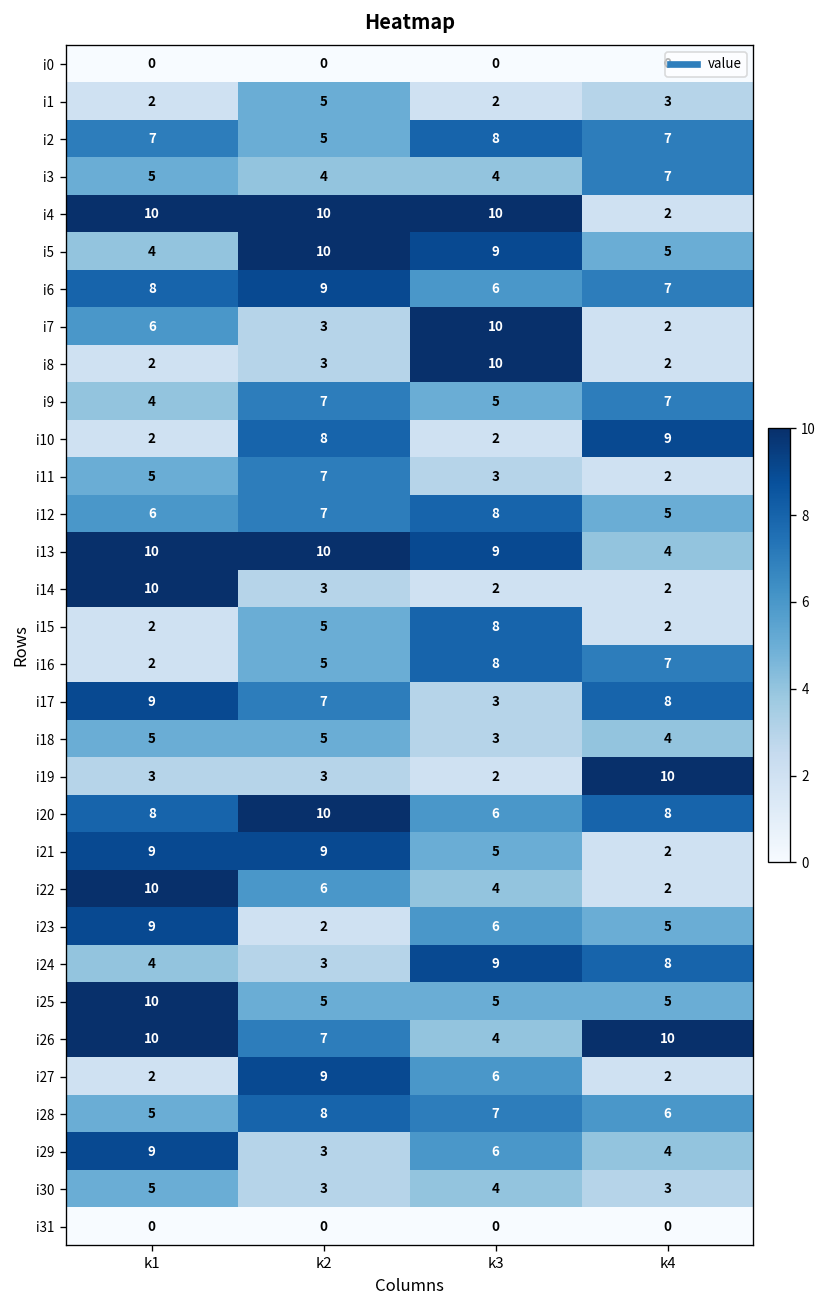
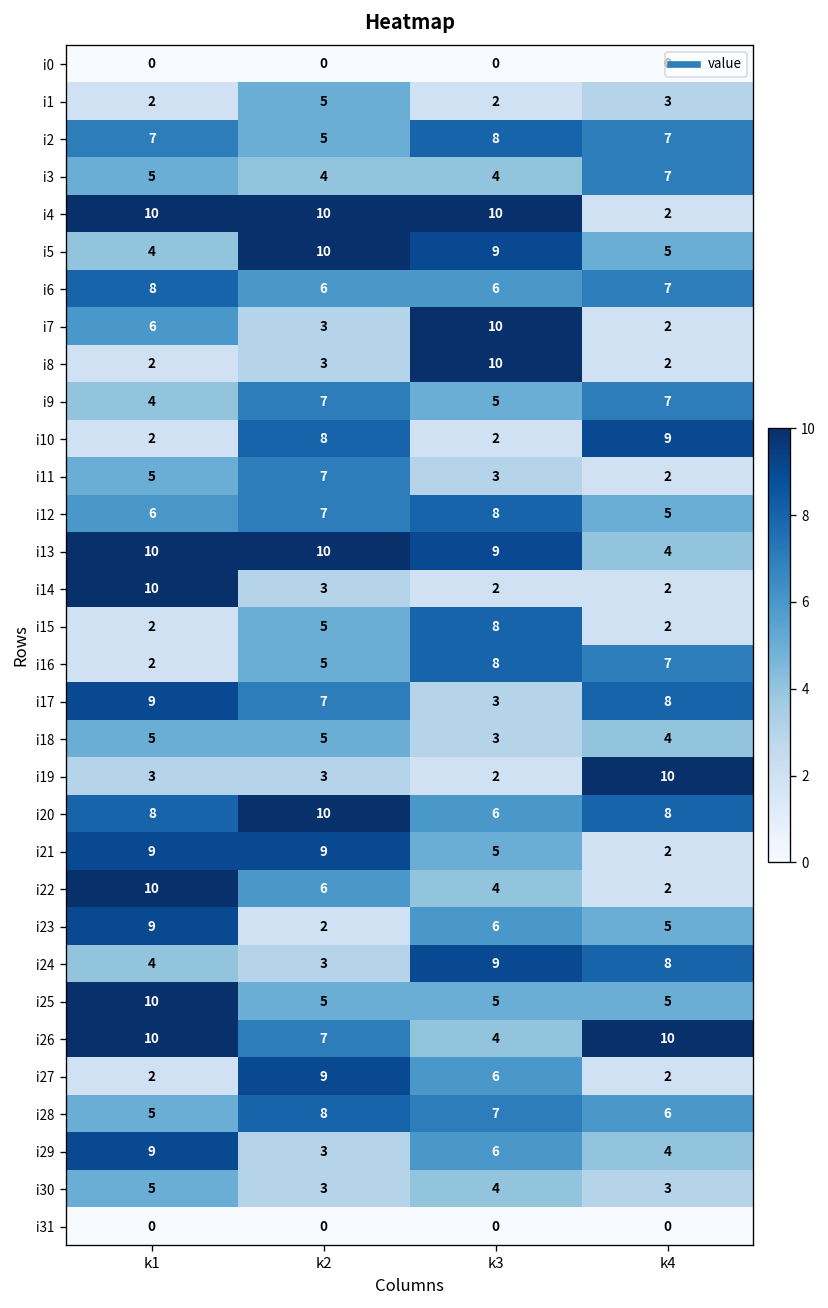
i6, k2: 9 -> 6
